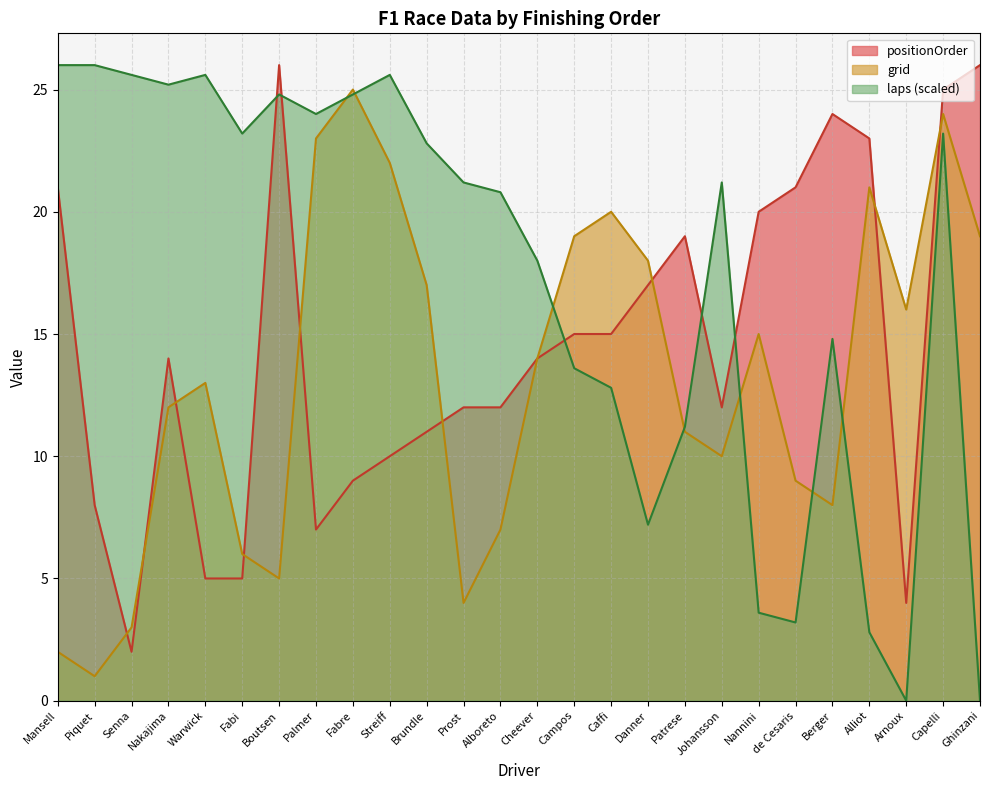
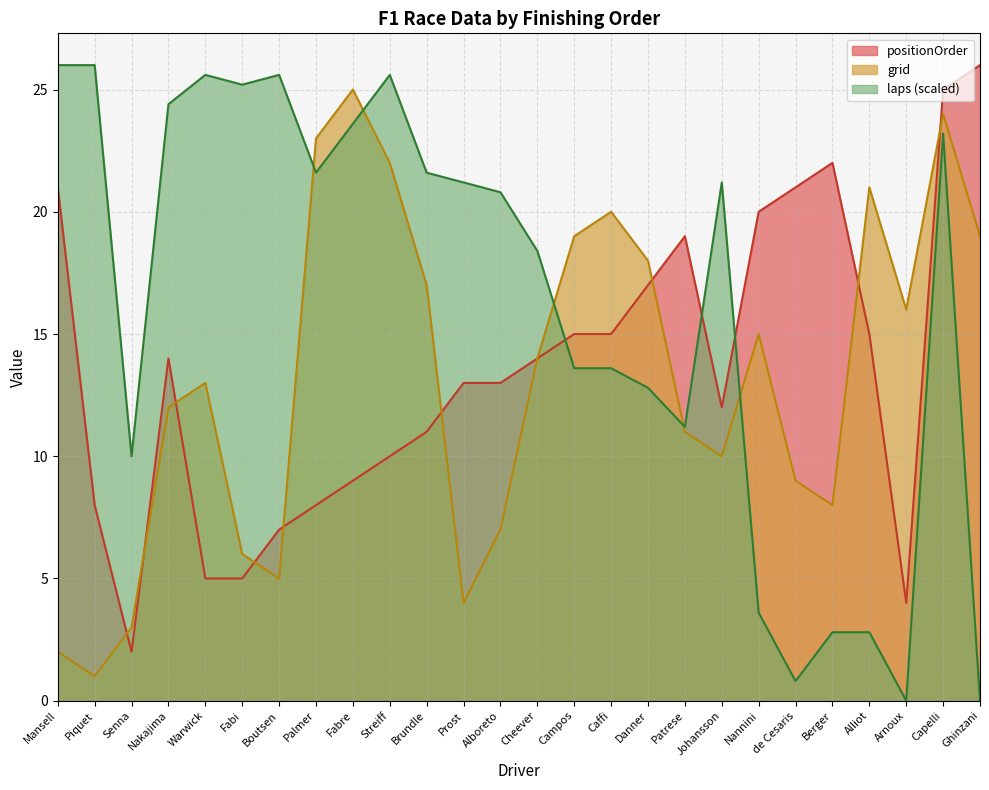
laps (scaled), Senna: 25.6 -> 10.0
laps (scaled), Nakajima: 25.2 -> 24.4
laps (scaled), Fabi: 23.2 -> 25.2
positionOrder, Boutsen: 26 -> 7
laps (scaled), Boutsen: 24.8 -> 25.6
positionOrder, Palmer: 7 -> 8
laps (scaled), Palmer: 24.0 -> 21.6
laps (scaled), Fabre: 24.8 -> 23.6
laps (scaled), Brundle: 22.8 -> 21.6
positionOrder, Prost: 12 -> 13
positionOrder, Alboreto: 12 -> 13
laps (scaled), Cheever: 18.0 -> 18.4
laps (scaled), Caffi: 12.8 -> 13.6
laps (scaled), Danner: 7.2 -> 12.8
laps (scaled), de Cesaris: 3.2 -> 0.8
positionOrder, Berger: 24 -> 22
laps (scaled), Berger: 14.8 -> 2.8
positionOrder, Alliot: 23 -> 15
